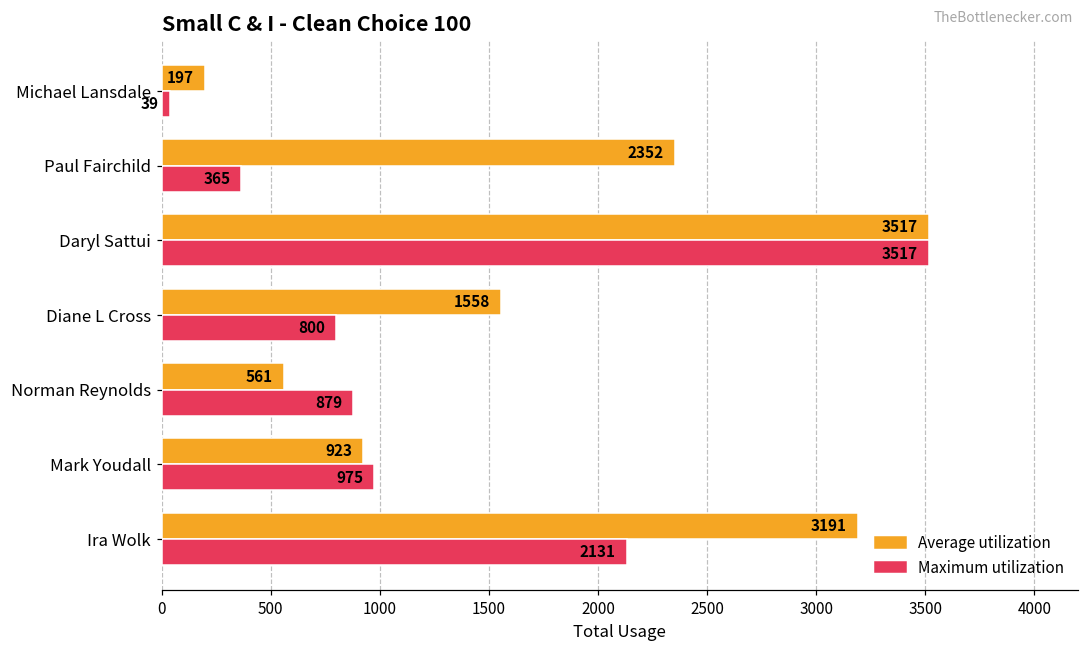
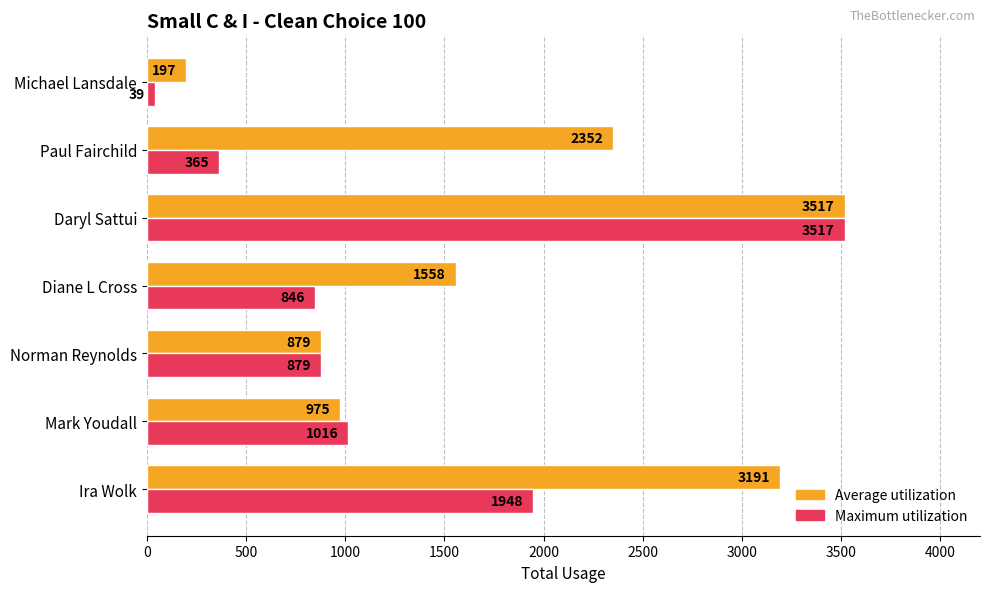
Maximum utilization, Diane L Cross: 800 -> 846
Average utilization, Norman Reynolds: 561 -> 879
Average utilization, Mark Youdall: 923 -> 975
Maximum utilization, Mark Youdall: 975 -> 1016
Maximum utilization, Ira Wolk: 2131 -> 1948
